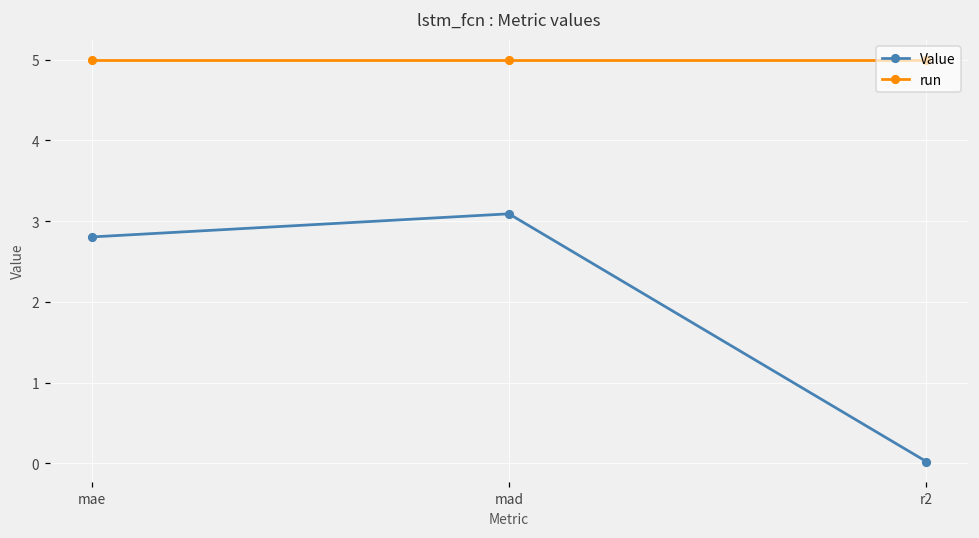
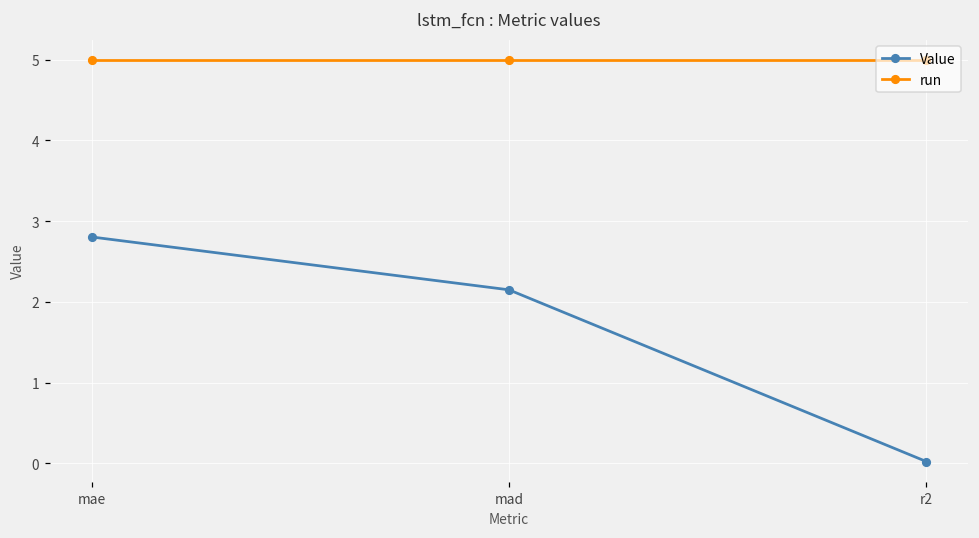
Value, mad: 3.1 -> 2.1
